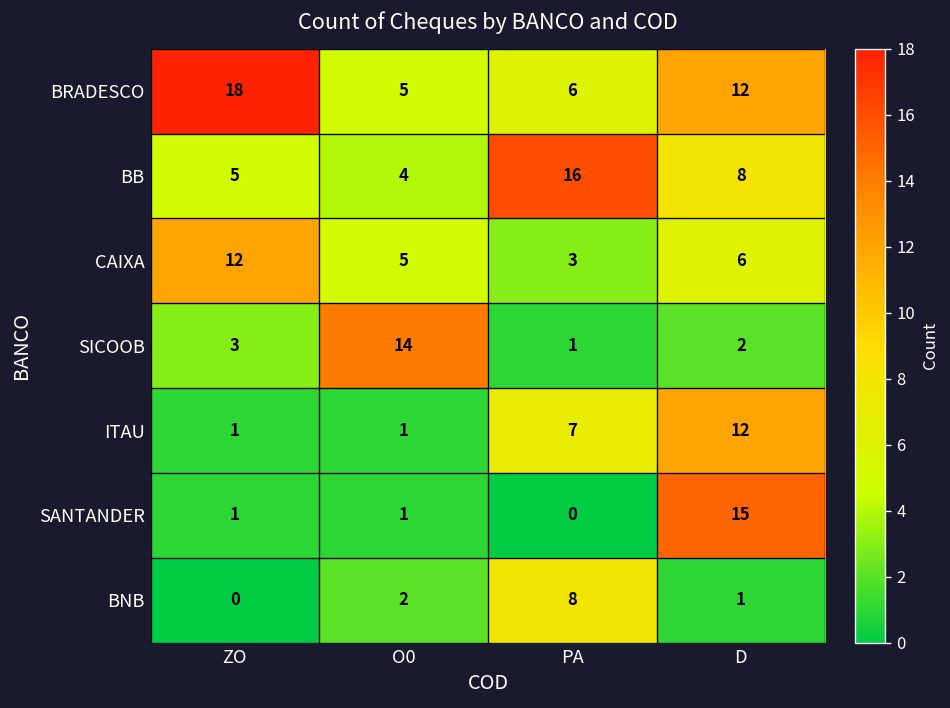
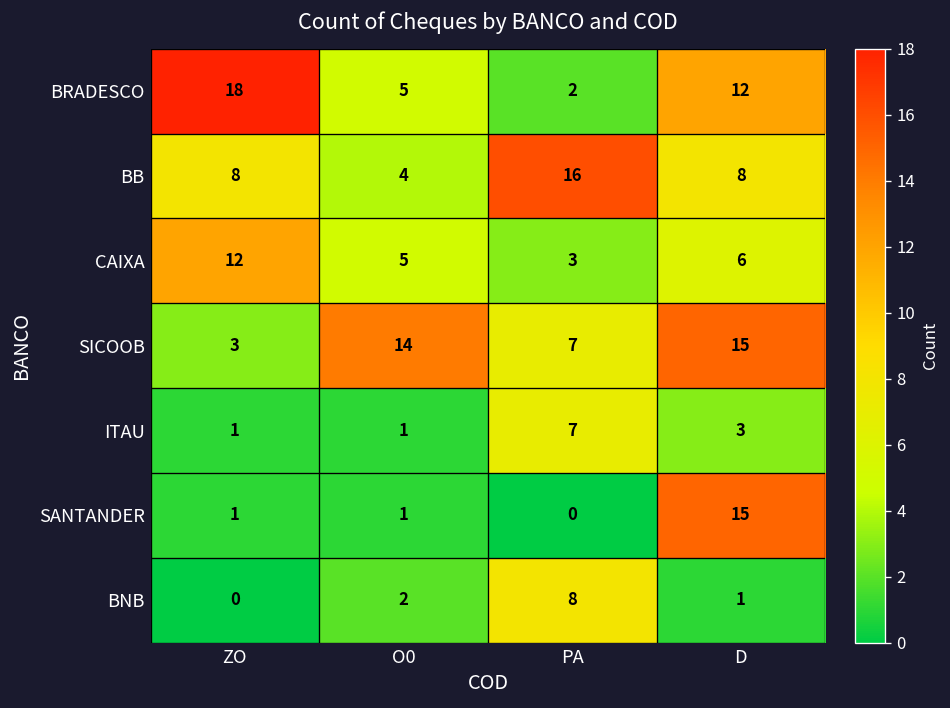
BRADESCO, PA: 6 -> 2
BB, ZO: 5 -> 8
SICOOB, PA: 1 -> 7
SICOOB, D: 2 -> 15
ITAU, D: 12 -> 3
